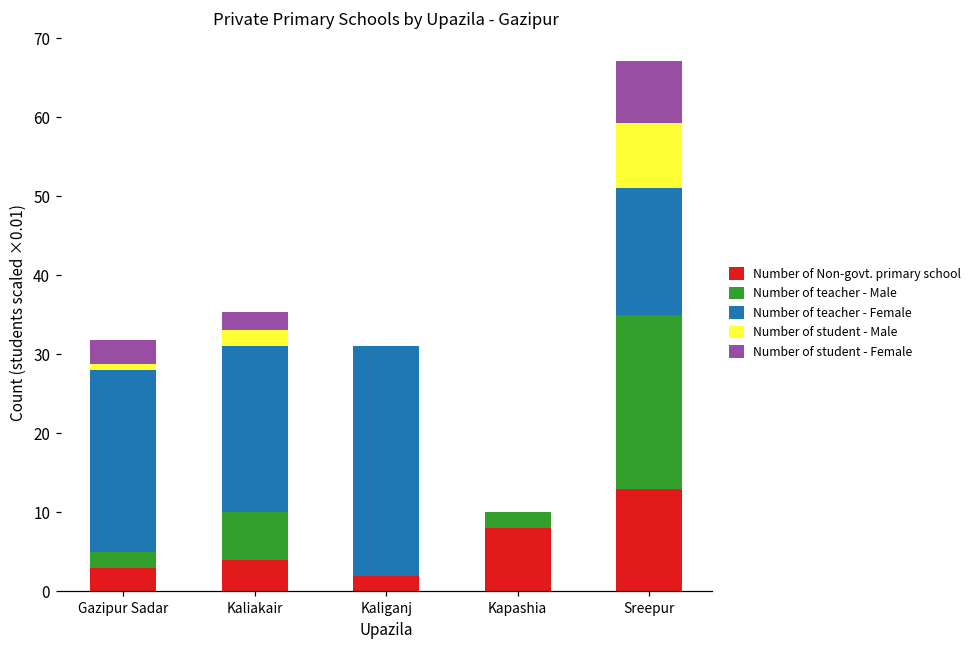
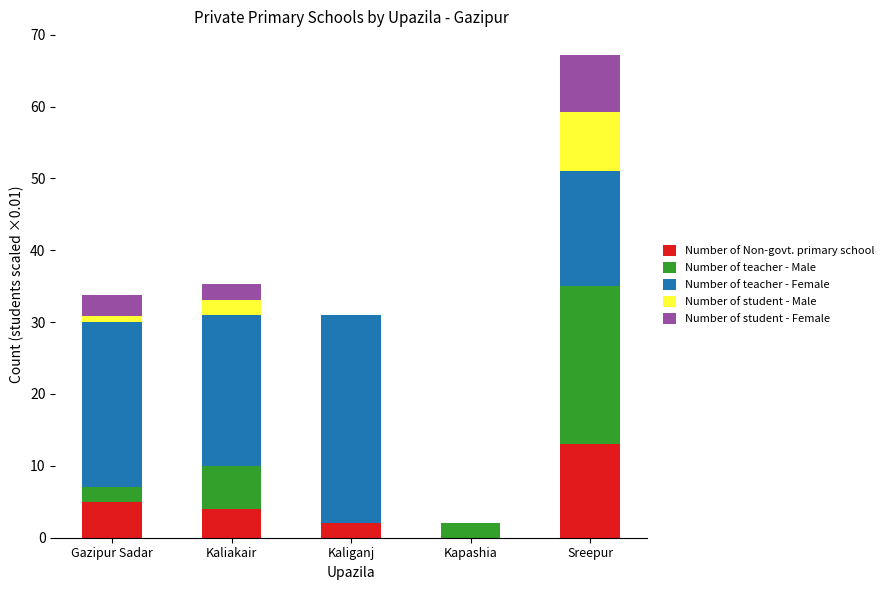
Number of Non-govt. primary school, Gazipur Sadar: 3 -> 5
Number of Non-govt. primary school, Kapashia: 8 -> 0
